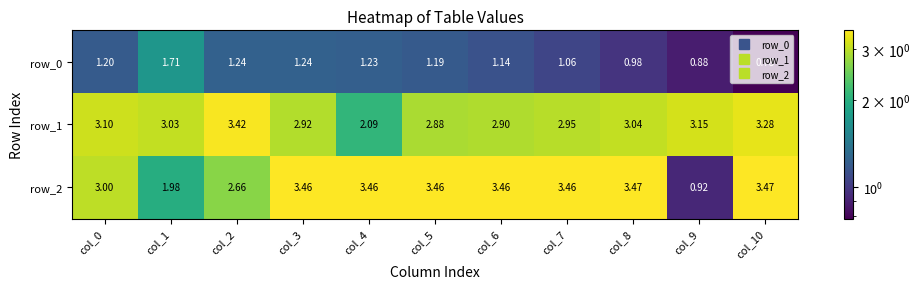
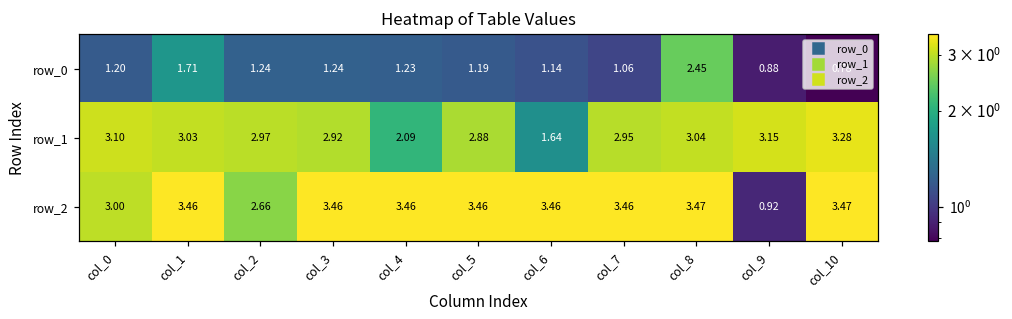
row_0, col_8: 0.98 -> 2.45
row_1, col_2: 3.42 -> 2.97
row_1, col_6: 2.90 -> 1.64
row_2, col_1: 1.98 -> 3.46
